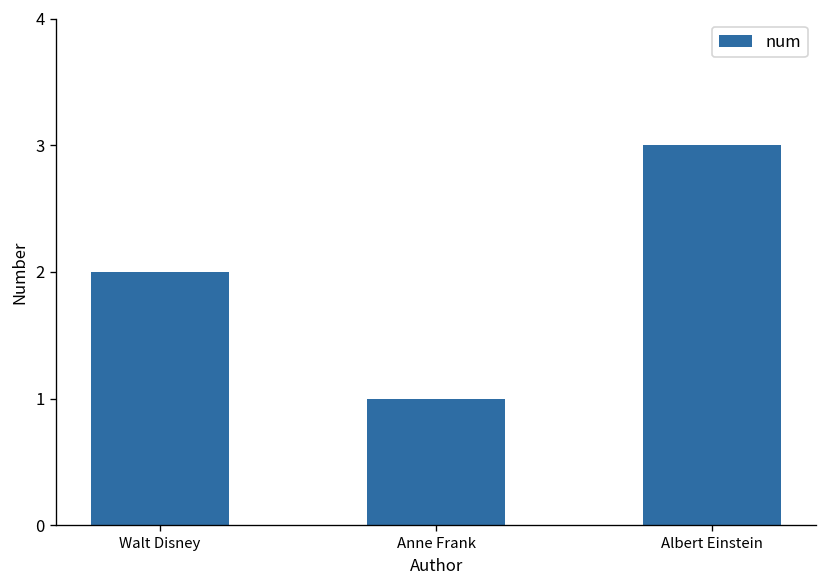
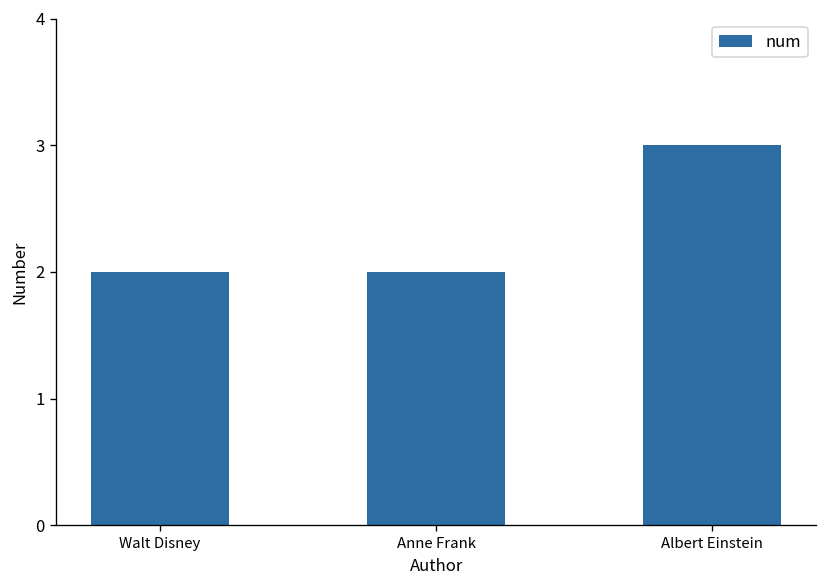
Anne Frank: 1 -> 2
